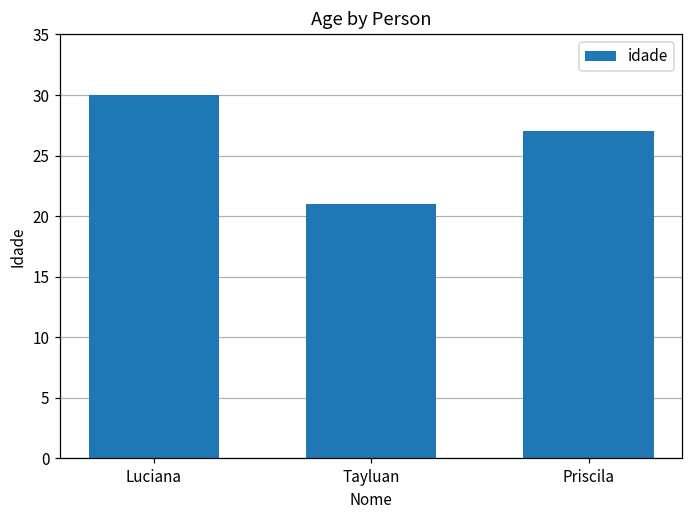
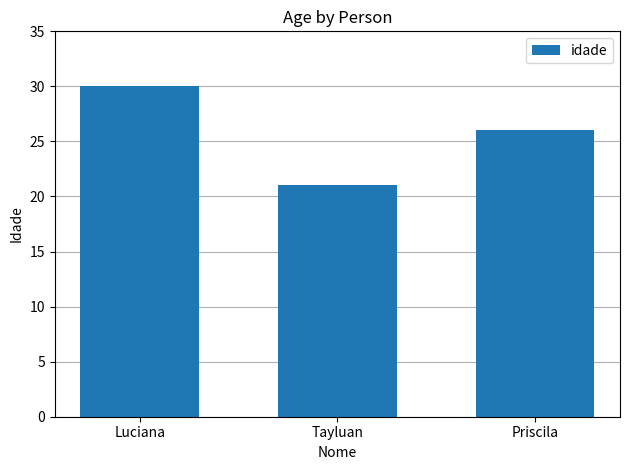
Priscila: 27 -> 26
